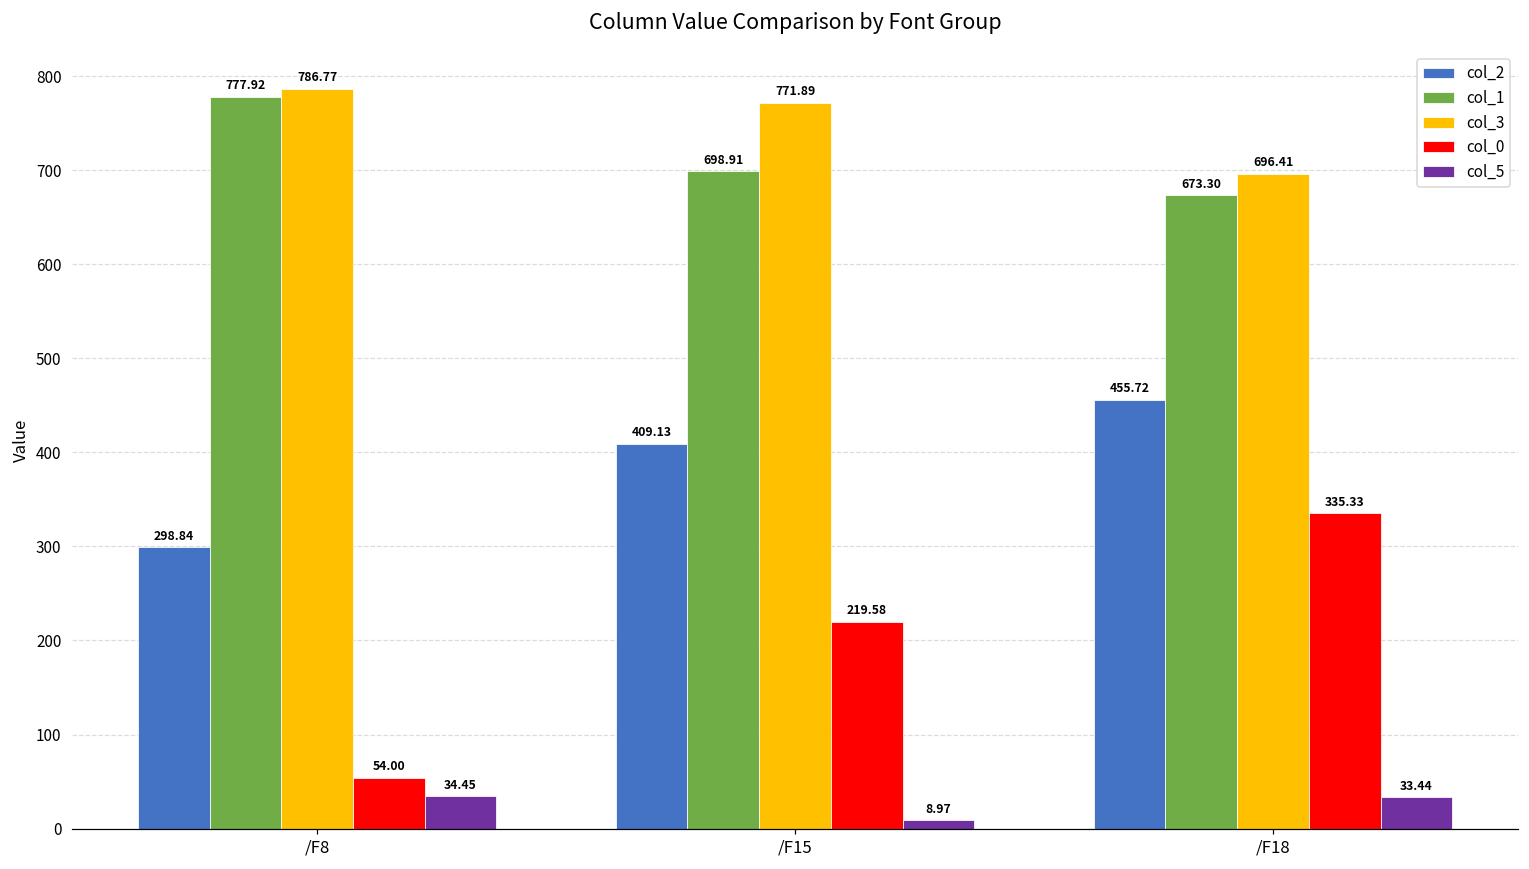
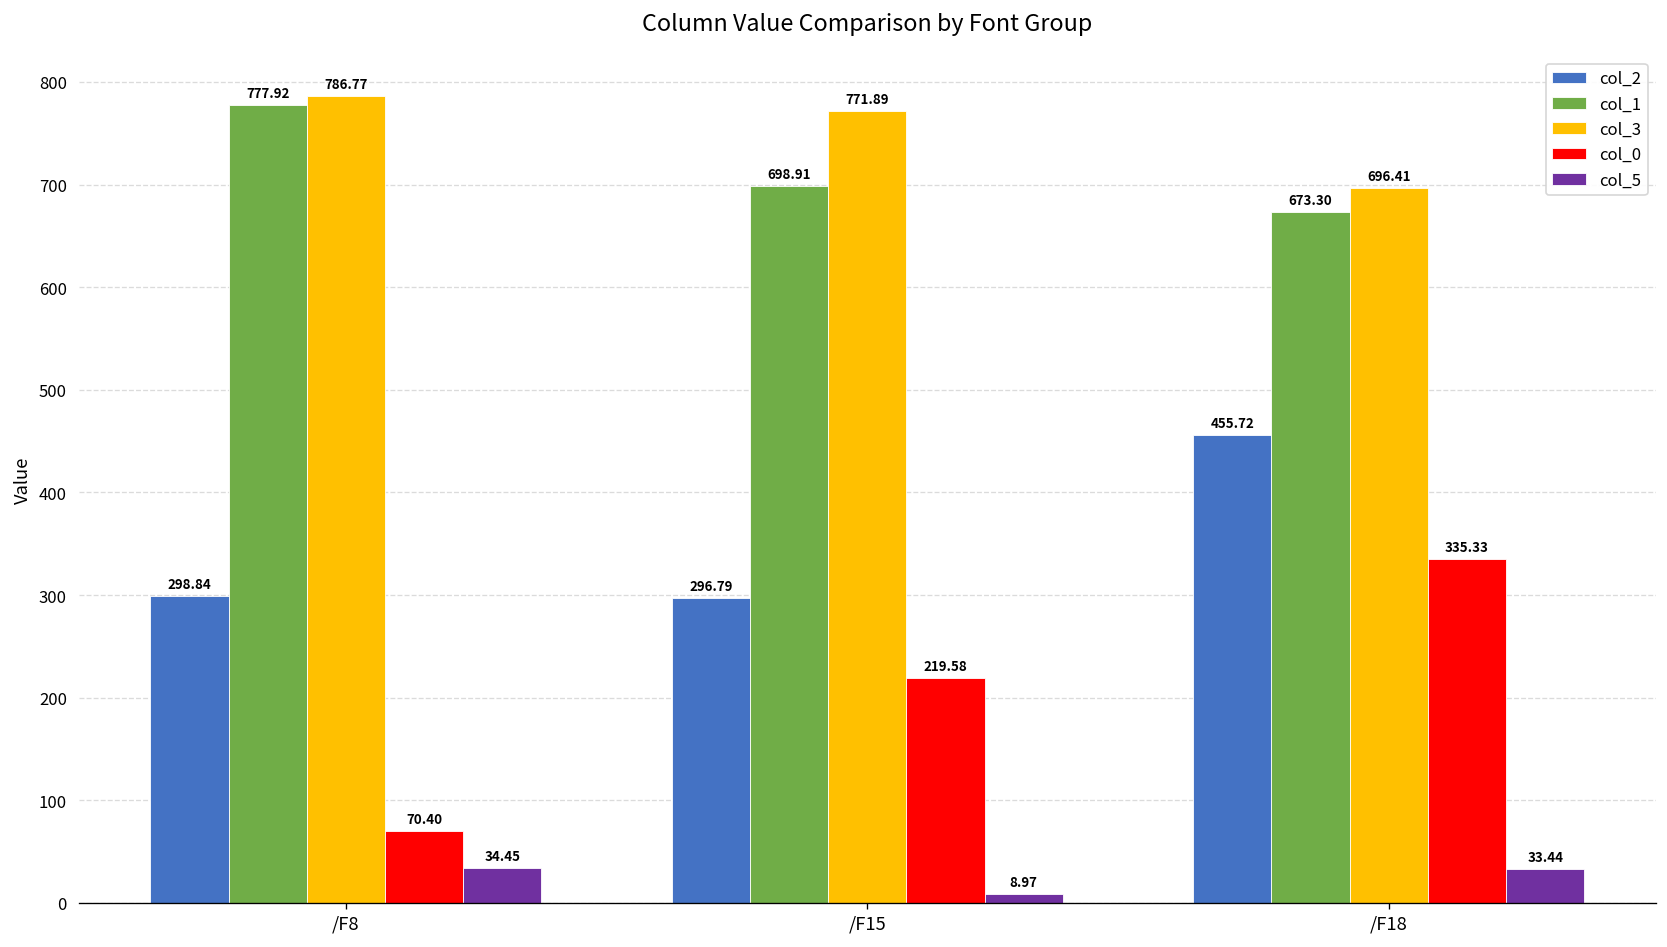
col_0, /F8: 54.00 -> 70.40
col_2, /F15: 409.13 -> 296.79
